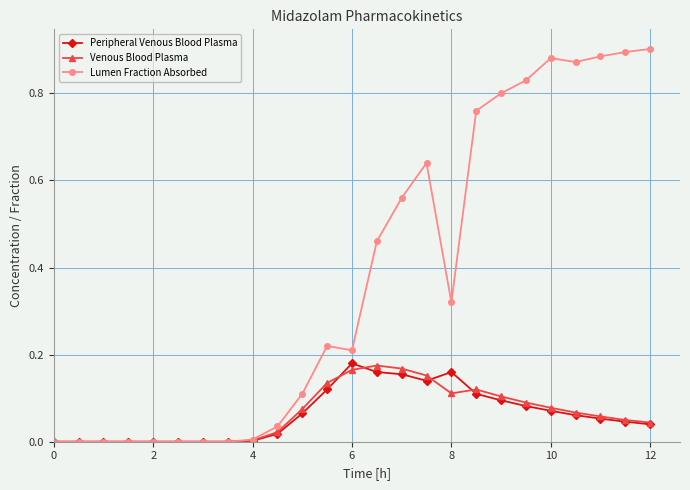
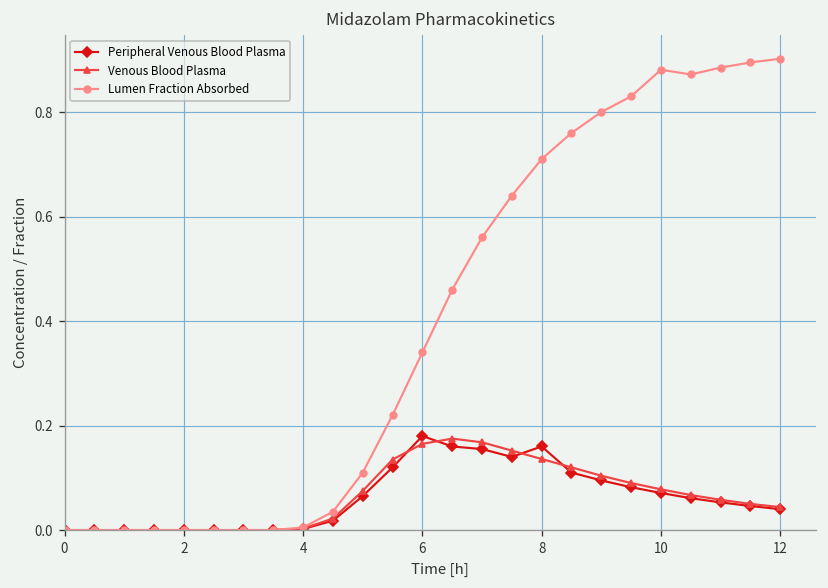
Lumen Fraction Absorbed, 6: 0.21 -> 0.34
Venous Blood Plasma, 8: 0.11 -> 0.14
Lumen Fraction Absorbed, 8: 0.32 -> 0.71
